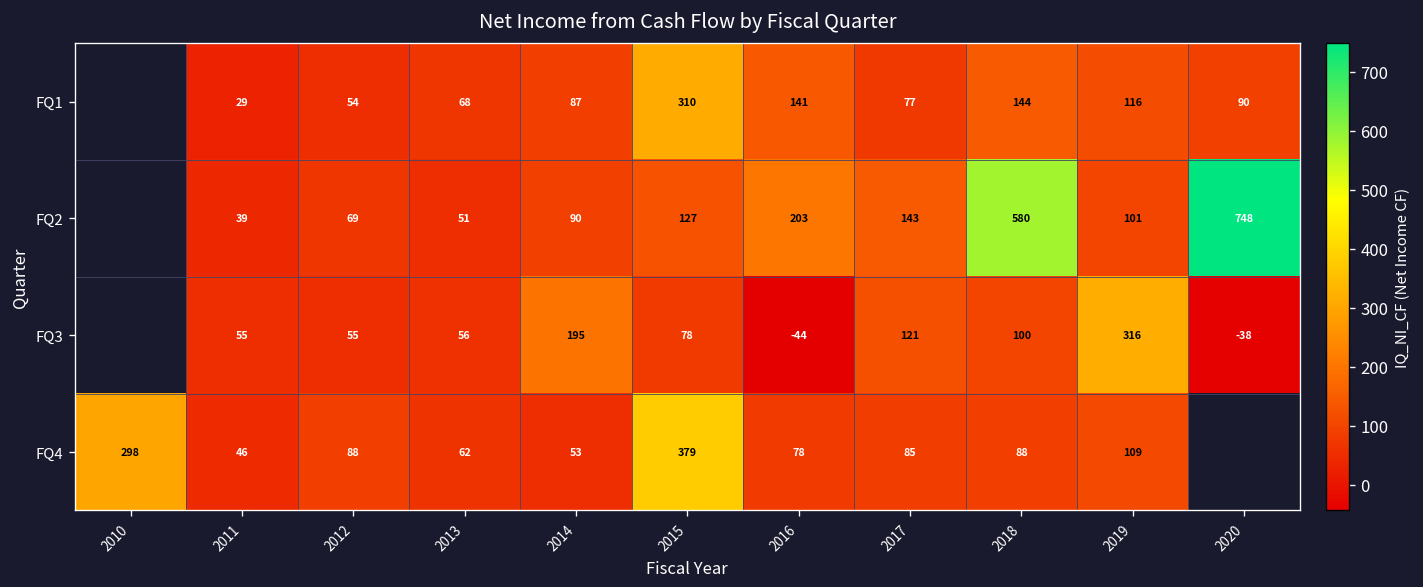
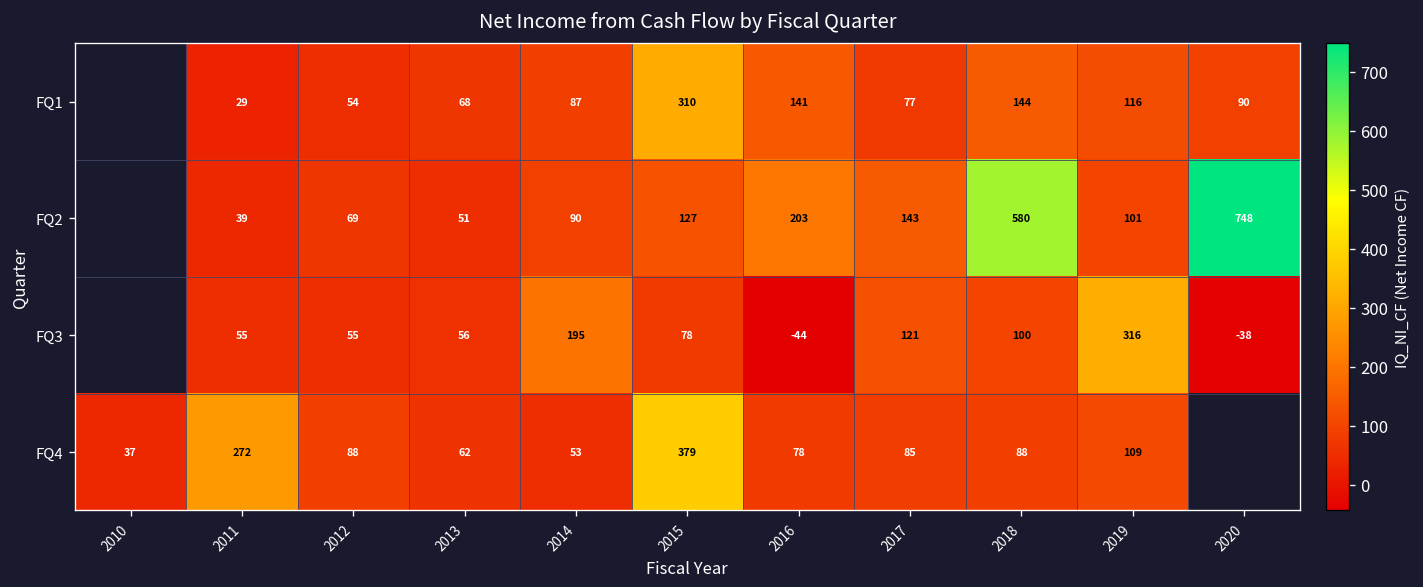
FQ4, 2010: 298 -> 37
FQ4, 2011: 46 -> 272
